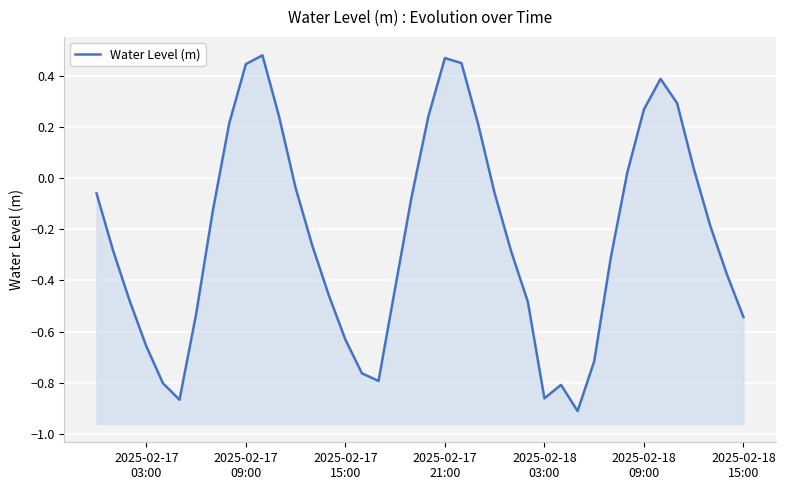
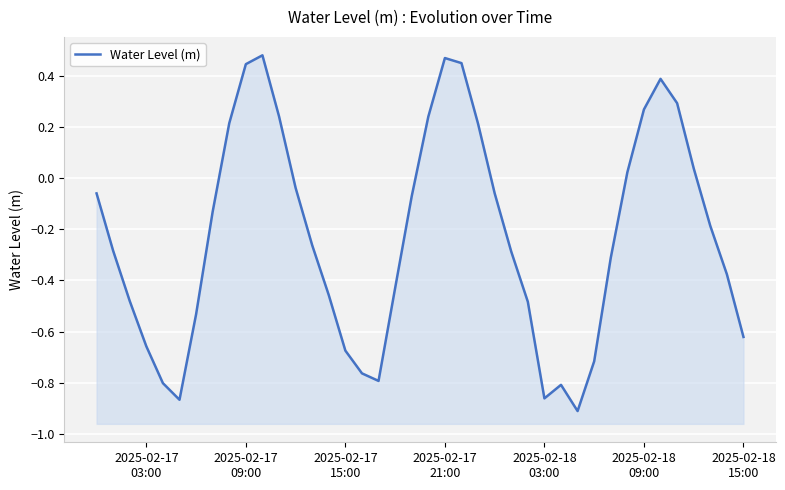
2025-02-17 15:00: -0.63 -> -0.67
2025-02-18 15:00: -0.54 -> -0.62
